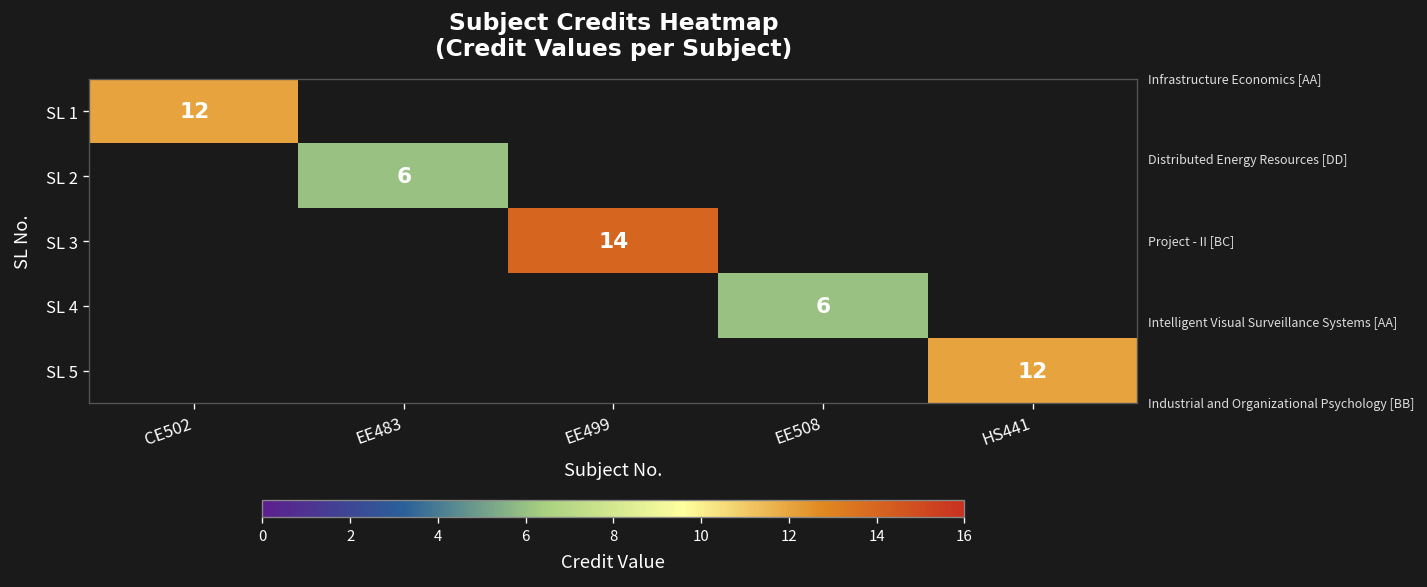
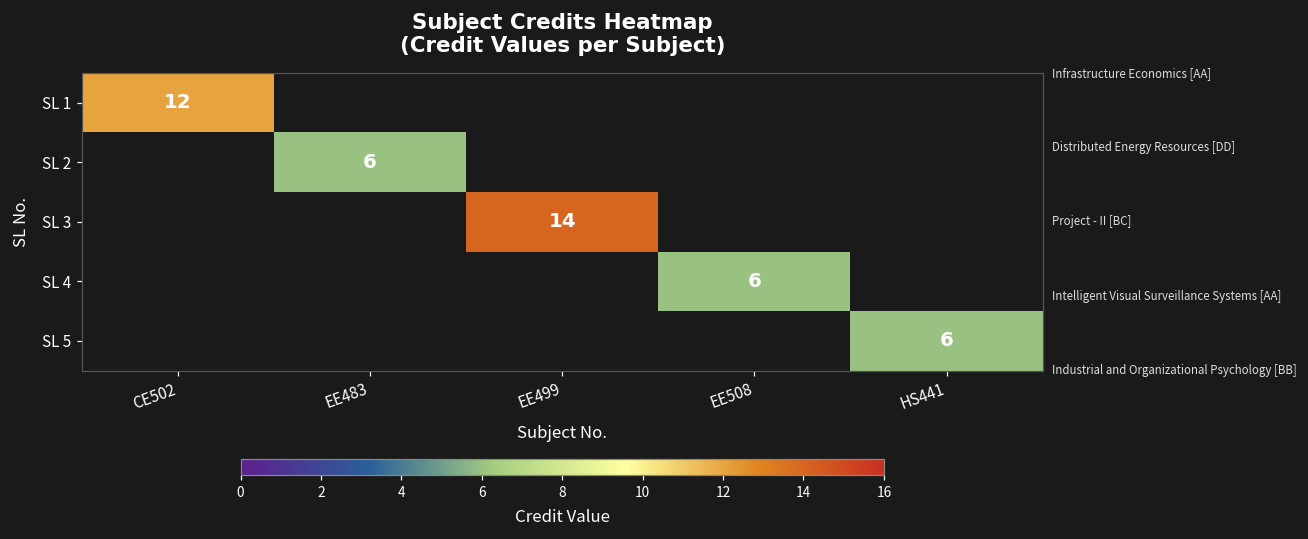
SL 5, HS441: 12 -> 6
